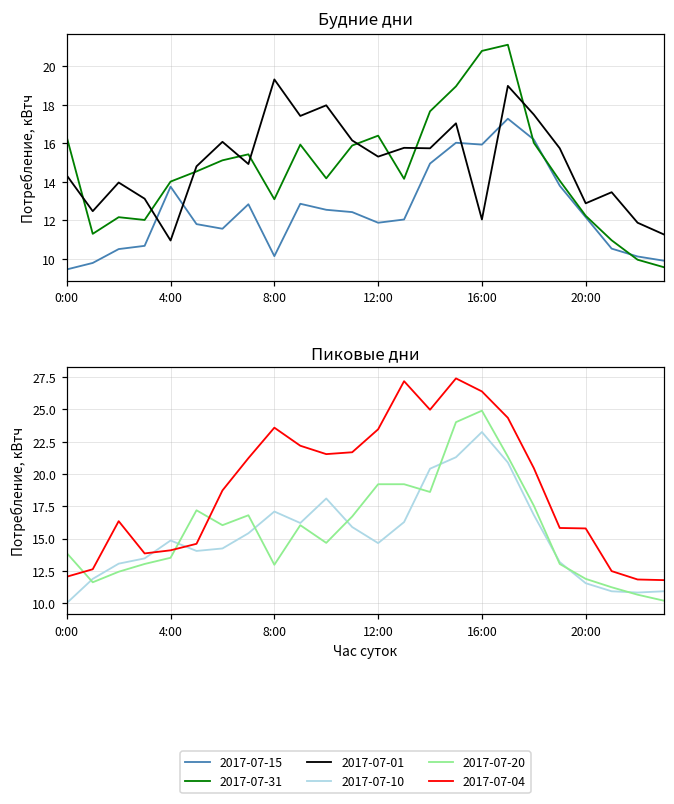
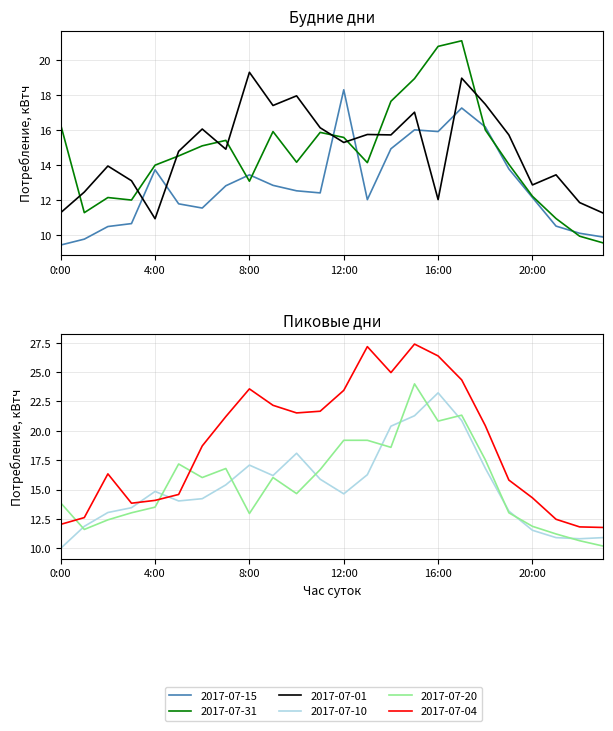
Будние дни, 2017-07-01, 0:00: 14.3 -> 11.3
Будние дни, 2017-07-15, 8:00: 10.1 -> 13.5
Будние дни, 2017-07-15, 12:00: 11.9 -> 18.3
Будние дни, 2017-07-31, 12:00: 16.4 -> 15.6
Пиковые дни, 2017-07-20, 16:00: 24.9 -> 20.8
Пиковые дни, 2017-07-04, 20:00: 15.8 -> 14.3
